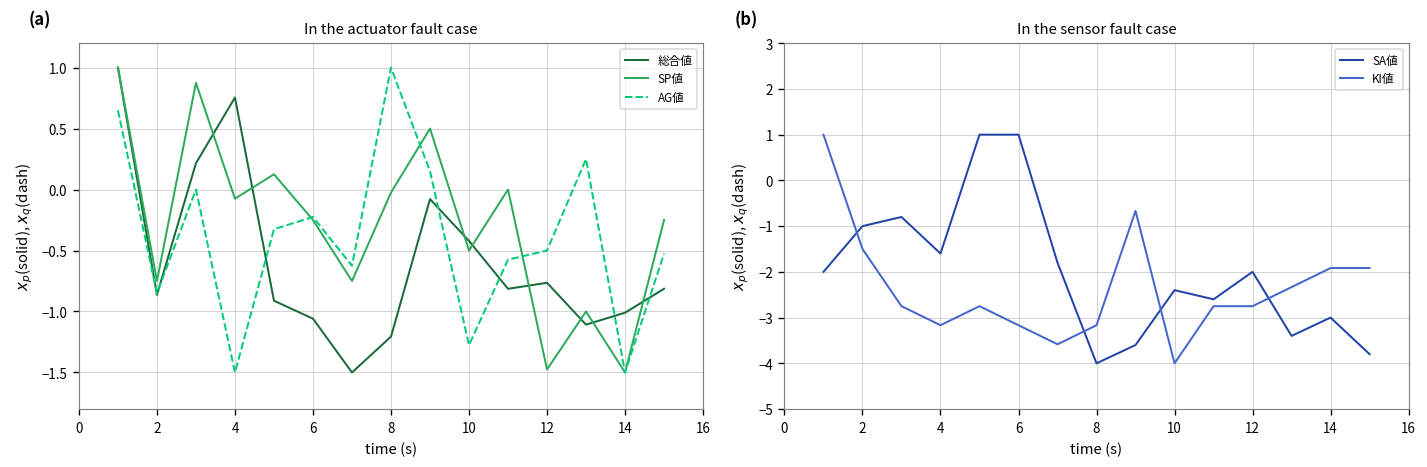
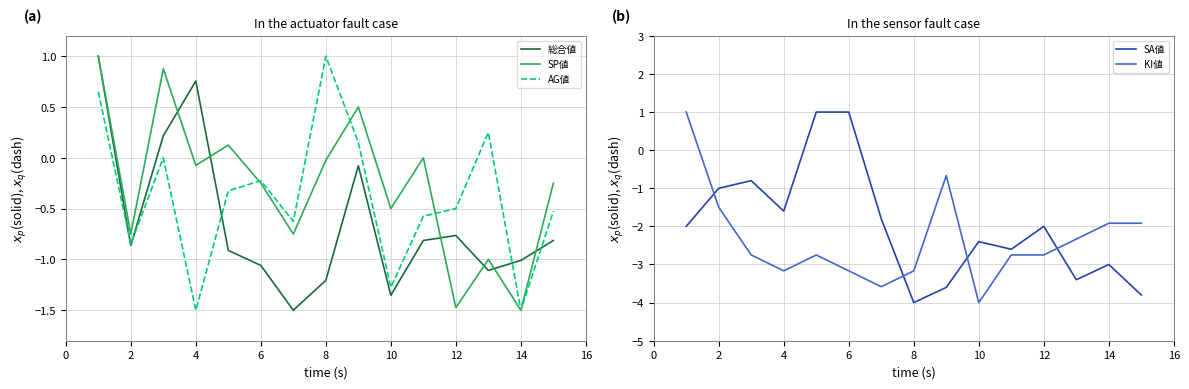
In the actuator fault case, 総合値, 10: -0.42 -> -1.35
